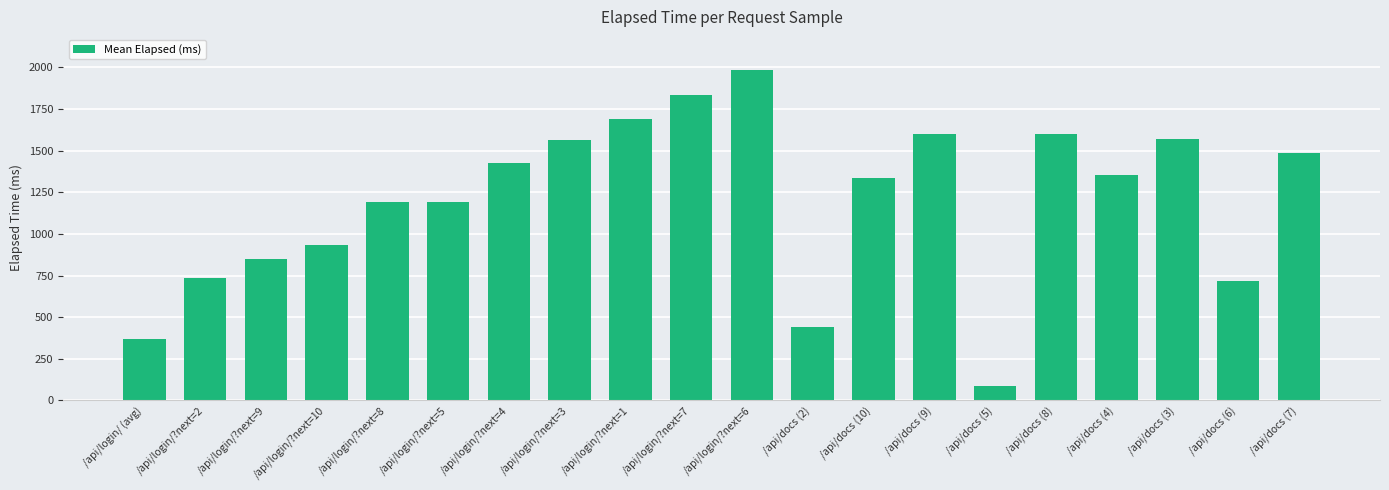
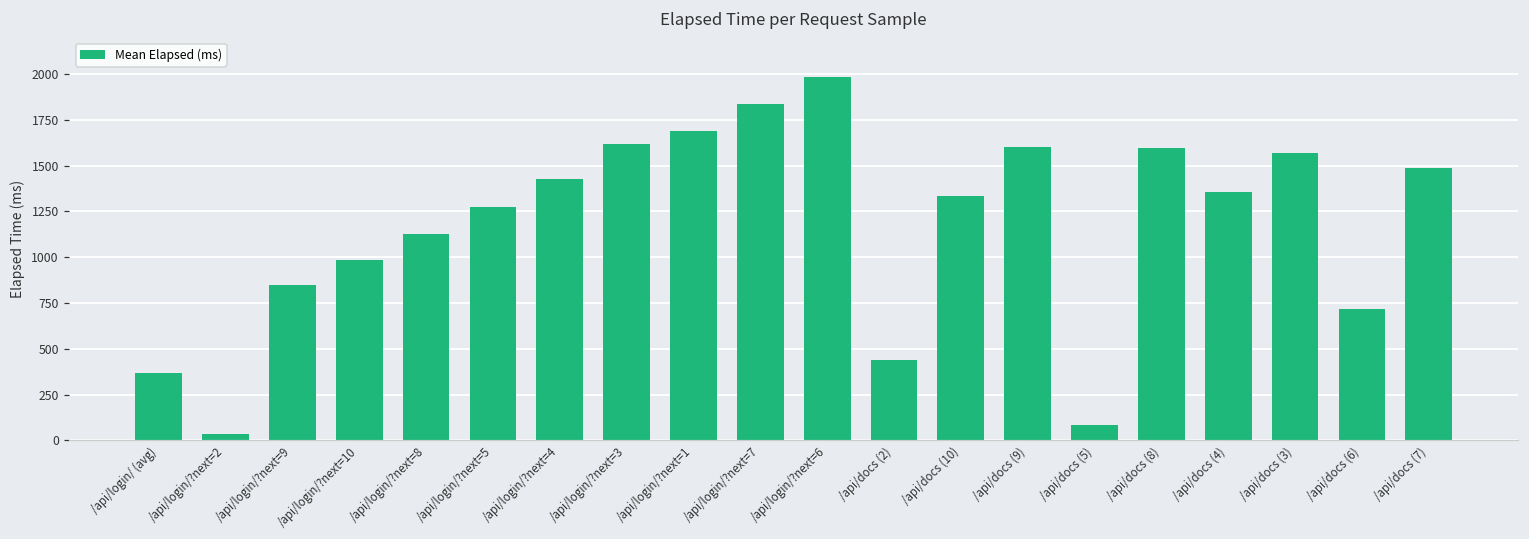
/api/login/?next=2: 730 -> 30
/api/login/?next=10: 930 -> 980
/api/login/?next=8: 1190 -> 1130
/api/login/?next=5: 1190 -> 1280
/api/login/?next=3: 1560 -> 1620
